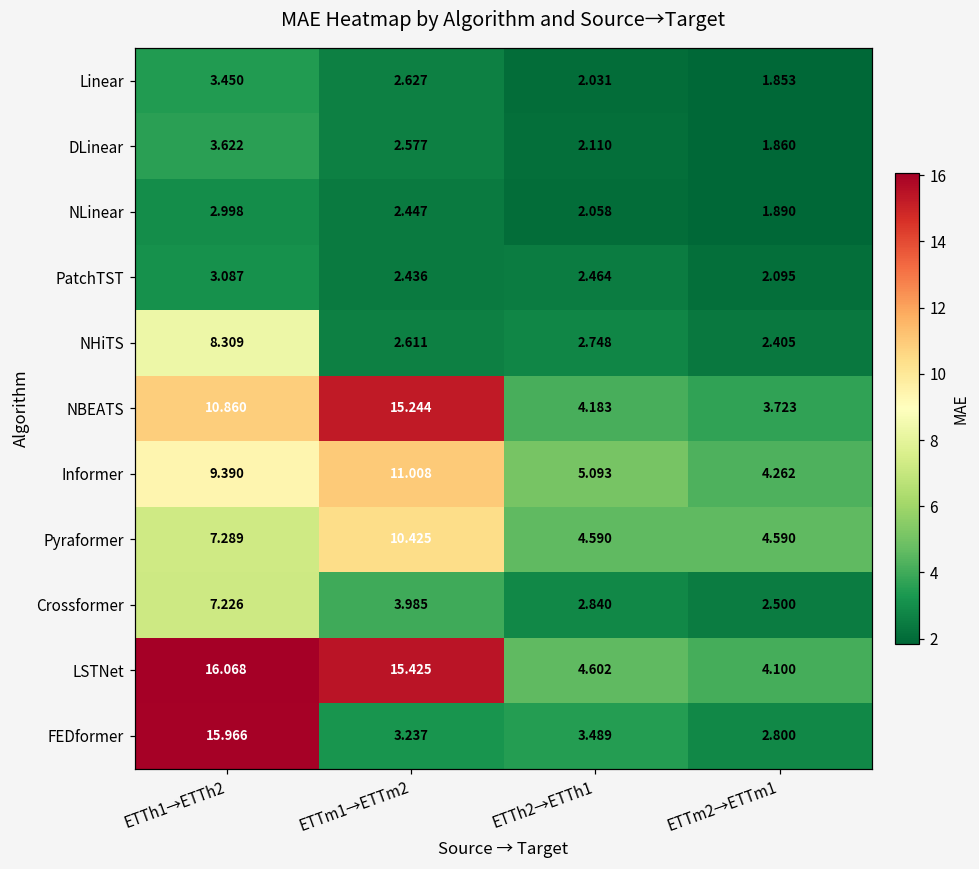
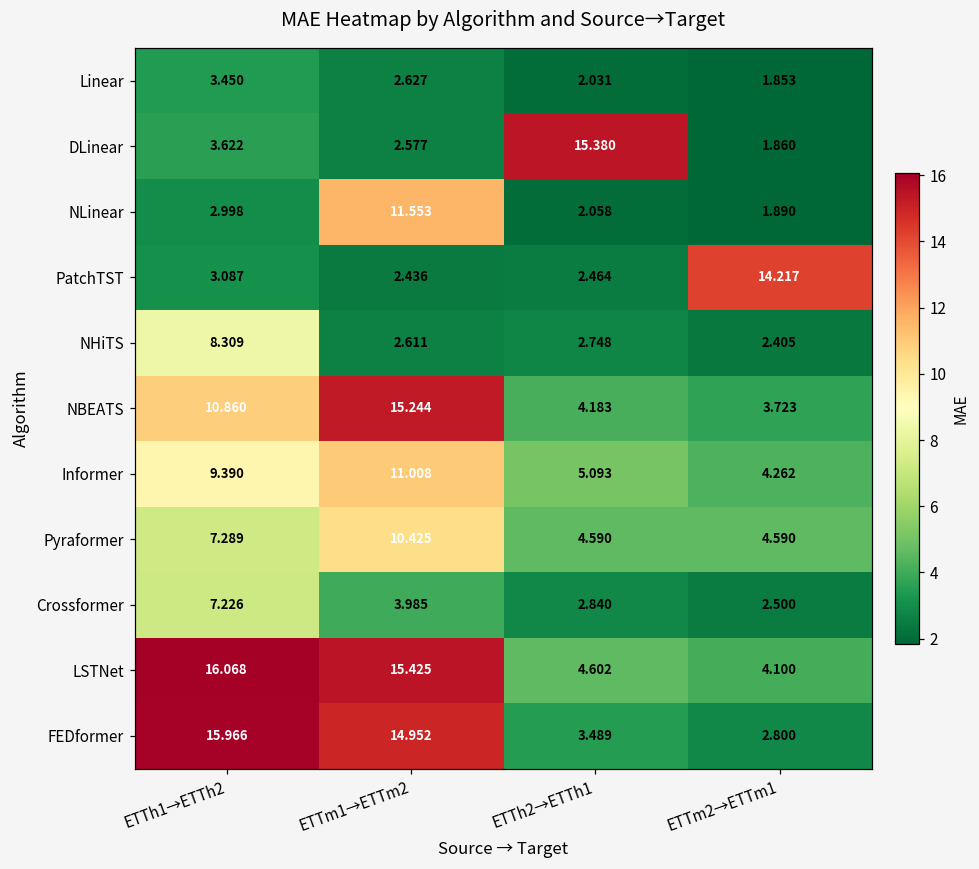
DLinear, ETTh2→ETTh1: 2.110 -> 15.380
NLinear, ETTm1→ETTm2: 2.447 -> 11.553
PatchTST, ETTm2→ETTm1: 2.095 -> 14.217
FEDformer, ETTm1→ETTm2: 3.237 -> 14.952
